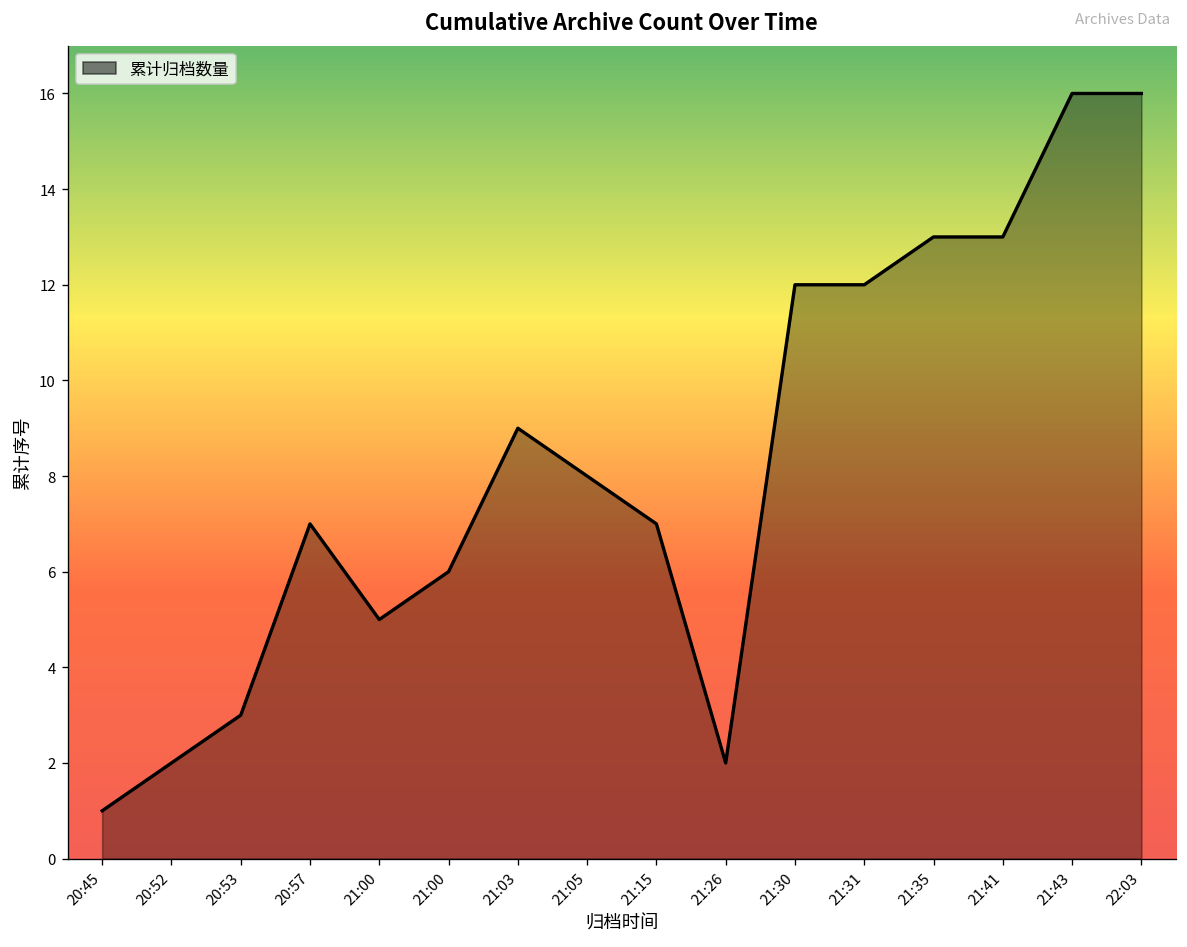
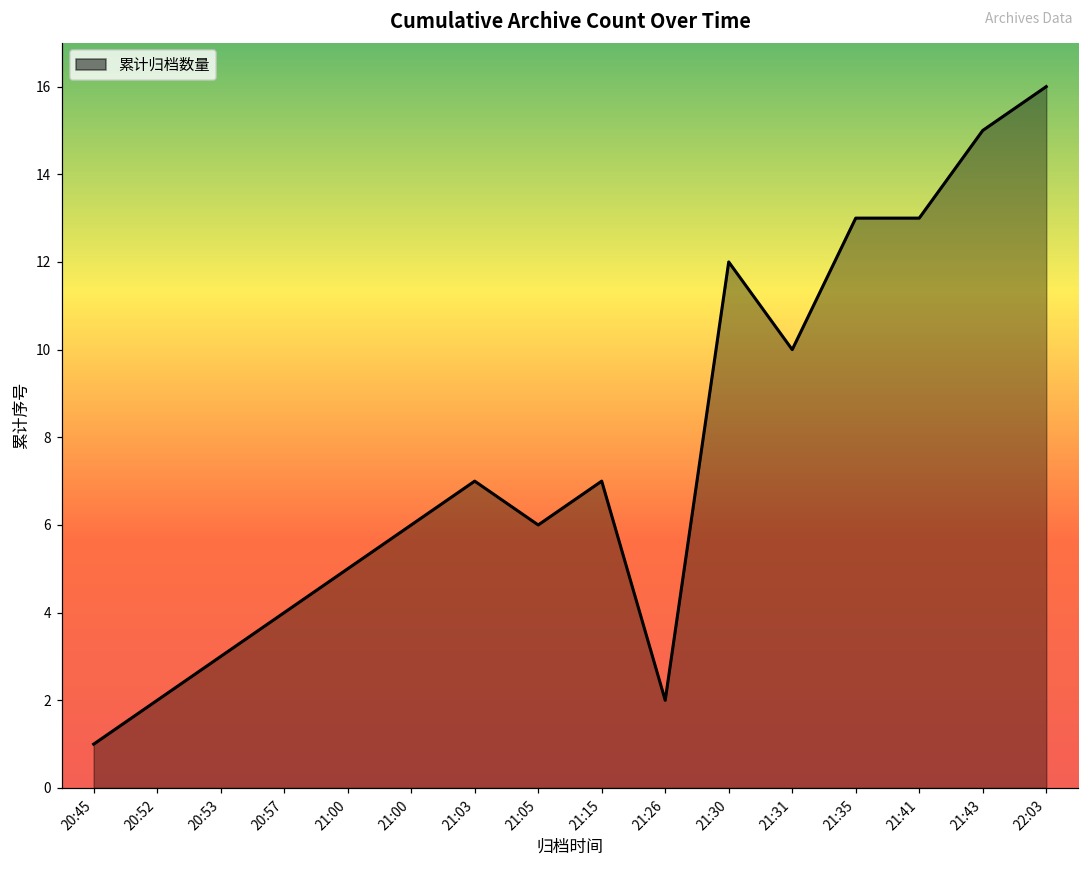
20:57: 7 -> 4
21:03: 9 -> 7
21:05: 8 -> 6
21:31: 12 -> 10
21:43: 16 -> 15
